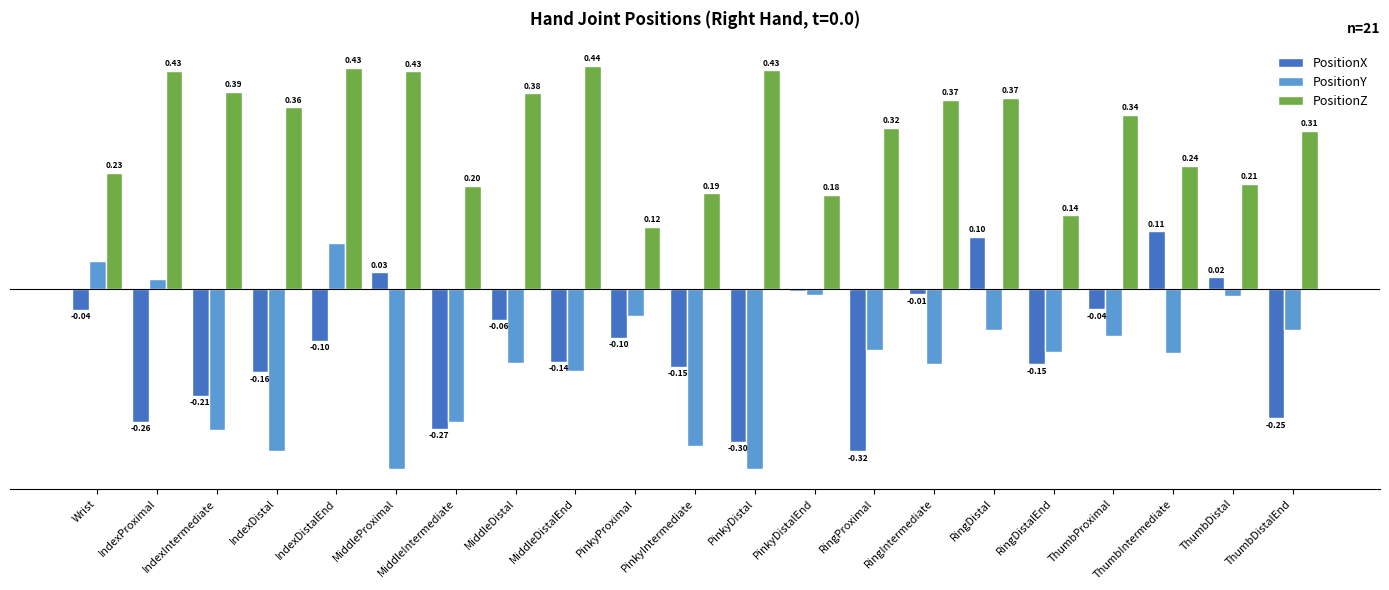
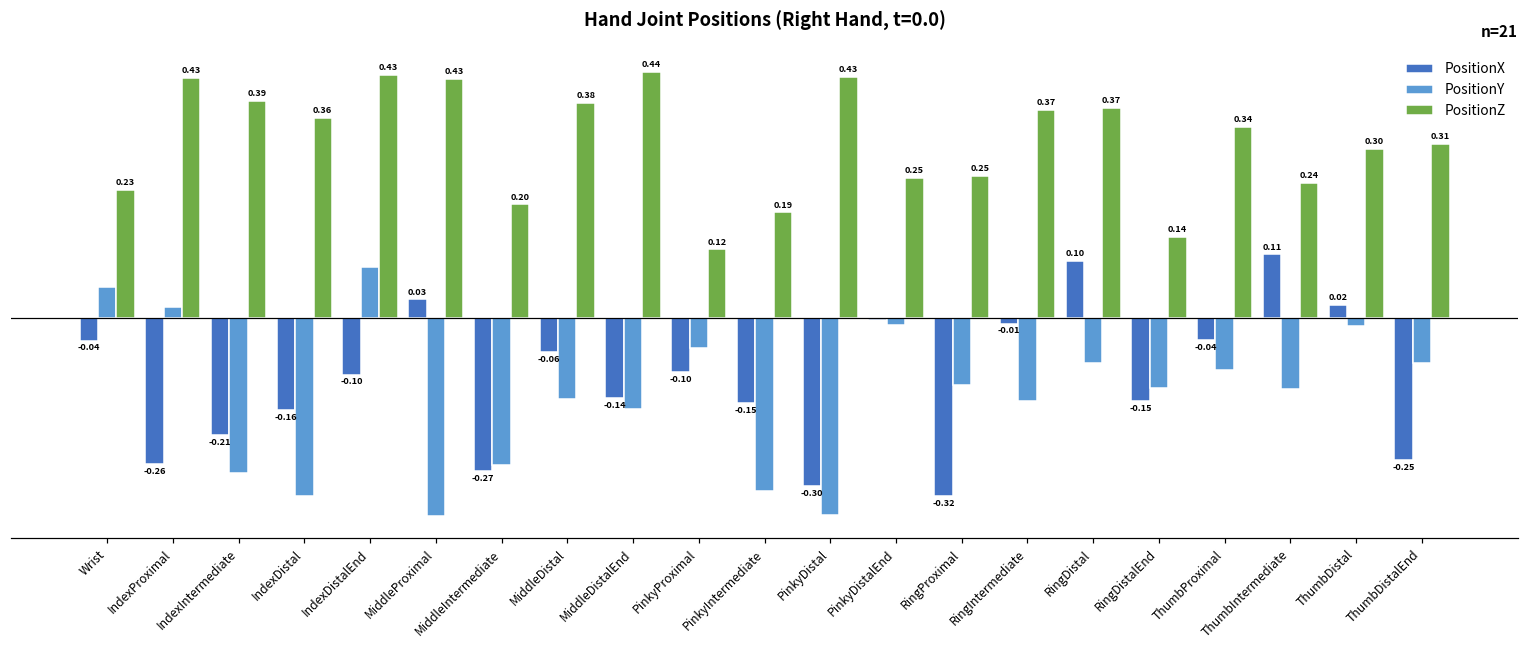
PositionZ, PinkyDistalEnd: 0.18 -> 0.25
PositionZ, RingProximal: 0.32 -> 0.25
PositionZ, ThumbDistal: 0.21 -> 0.30
